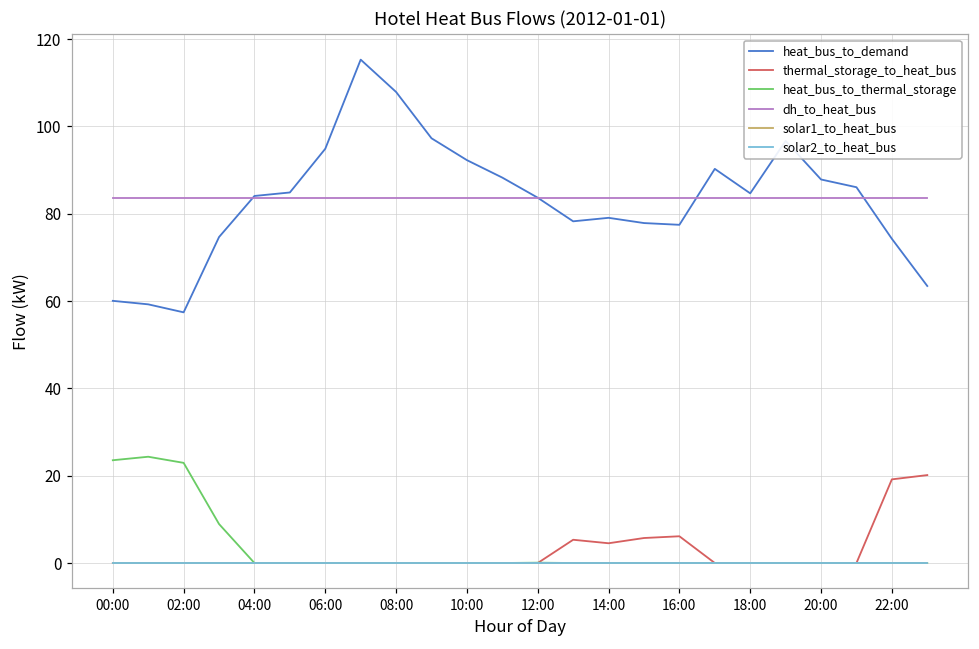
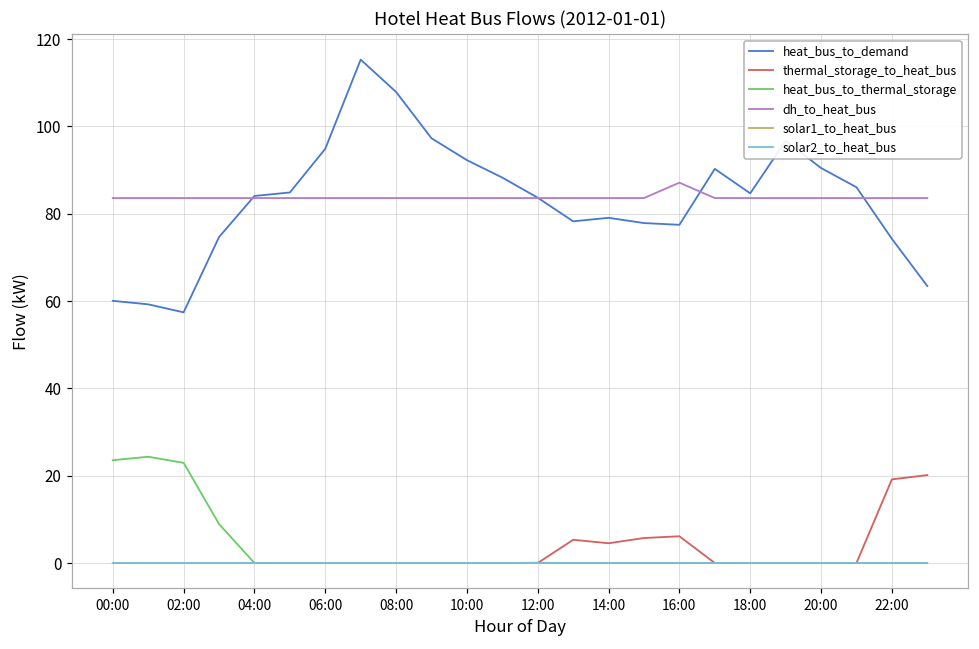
dh_to_heat_bus, 16:00: 84 -> 87
heat_bus_to_demand, 20:00: 88 -> 90
